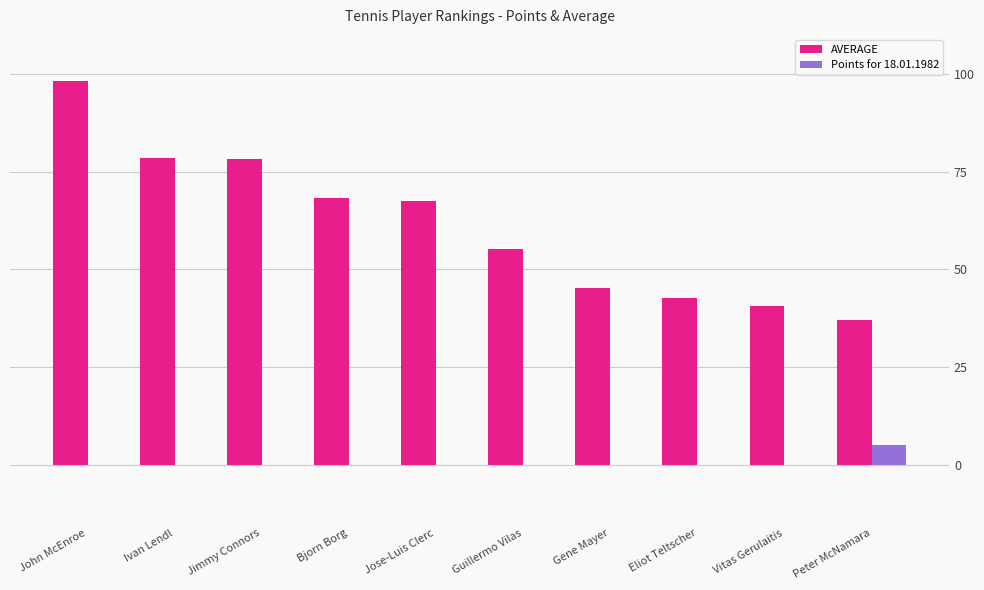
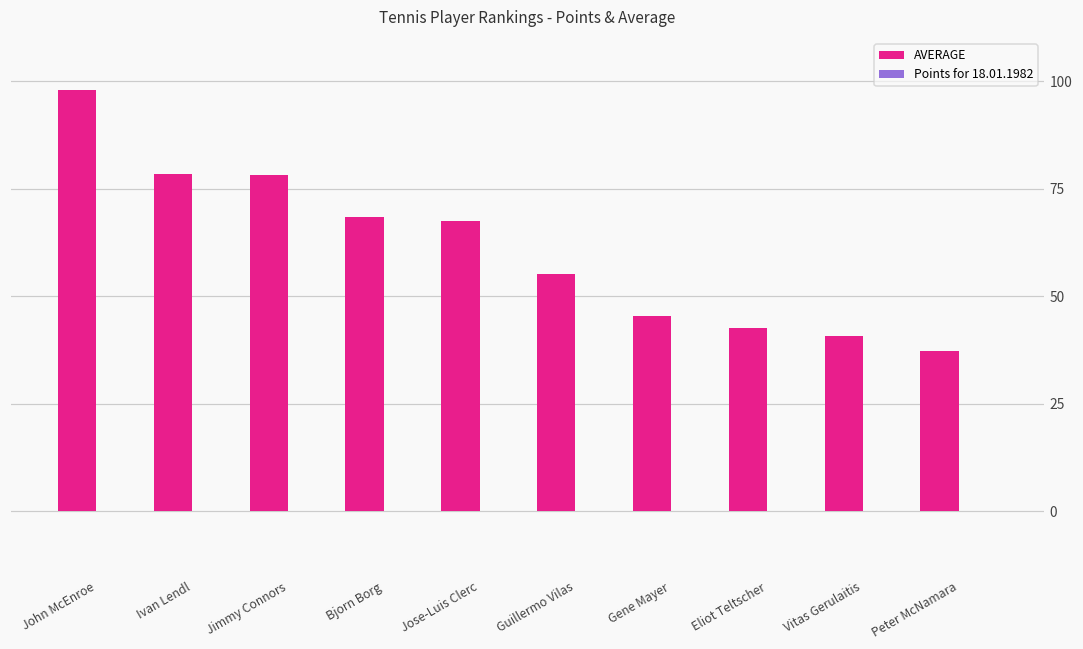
Points for 18.01.1982, Peter McNamara: 5 -> 0
